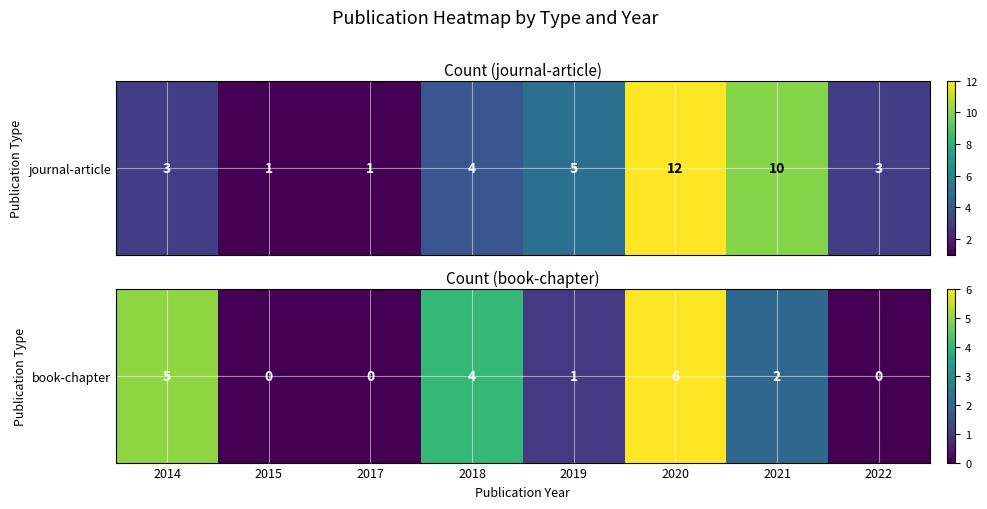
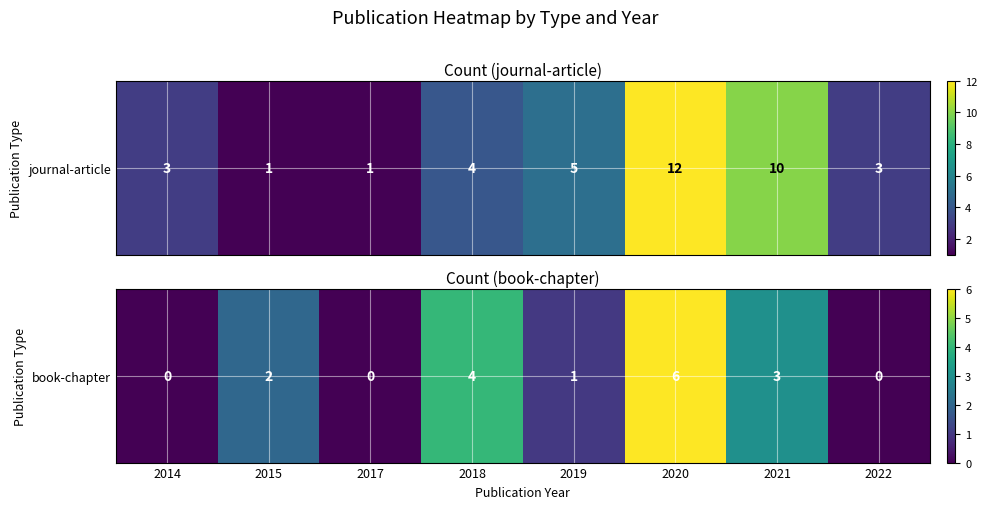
Count (book-chapter), book-chapter, 2014: 5 -> 0
Count (book-chapter), book-chapter, 2015: 0 -> 2
Count (book-chapter), book-chapter, 2021: 2 -> 3
